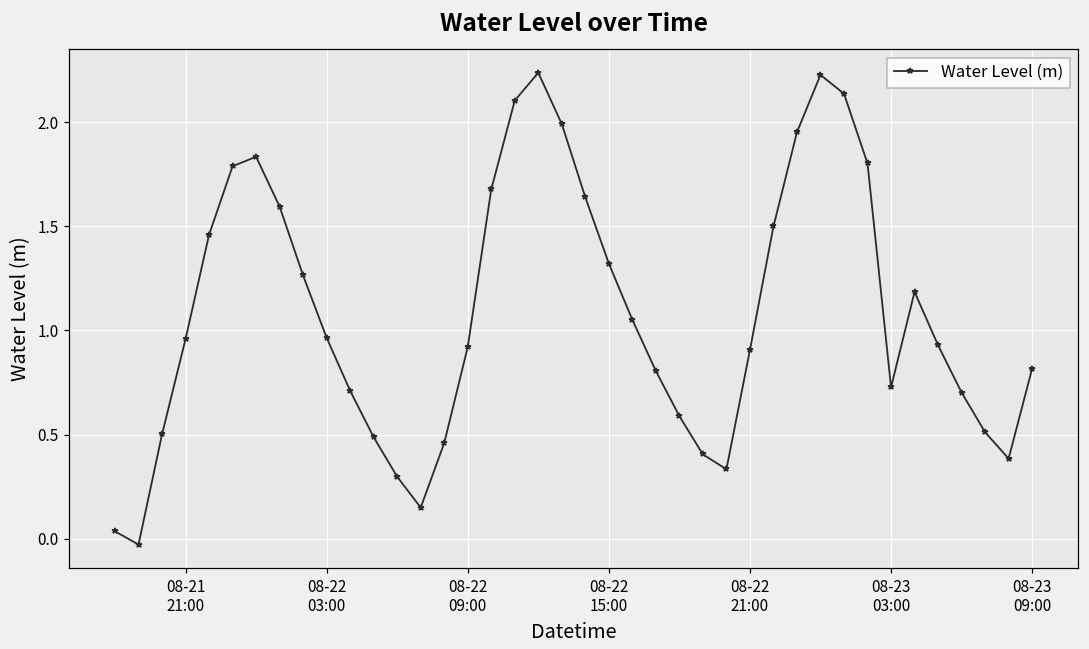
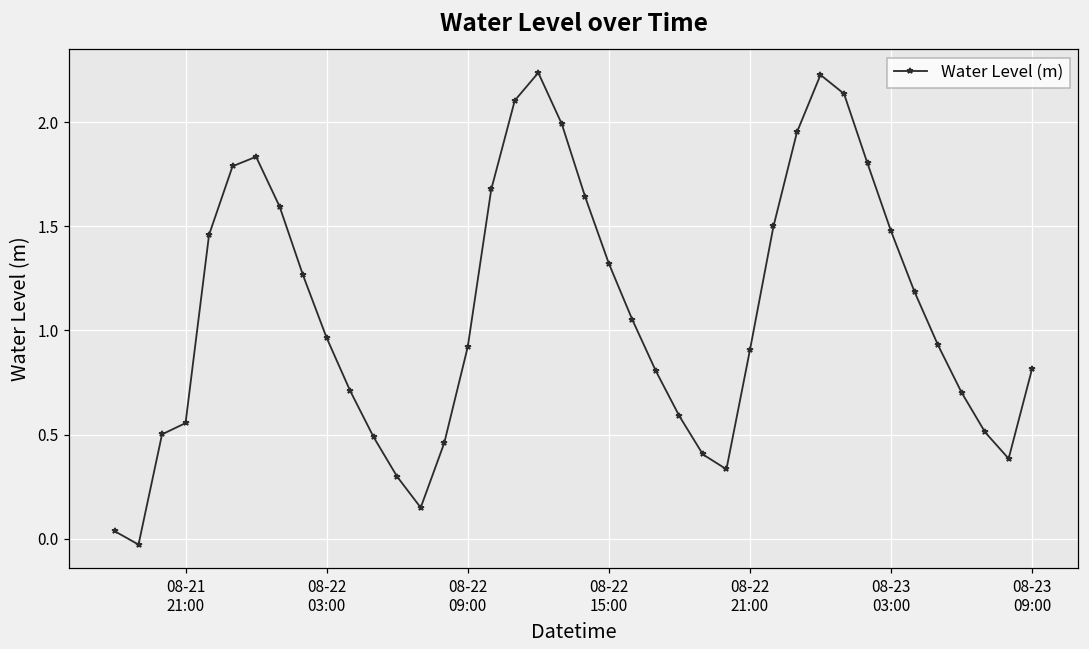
08-21 21:00: 0.96 -> 0.56
08-23 03:00: 0.73 -> 1.48
